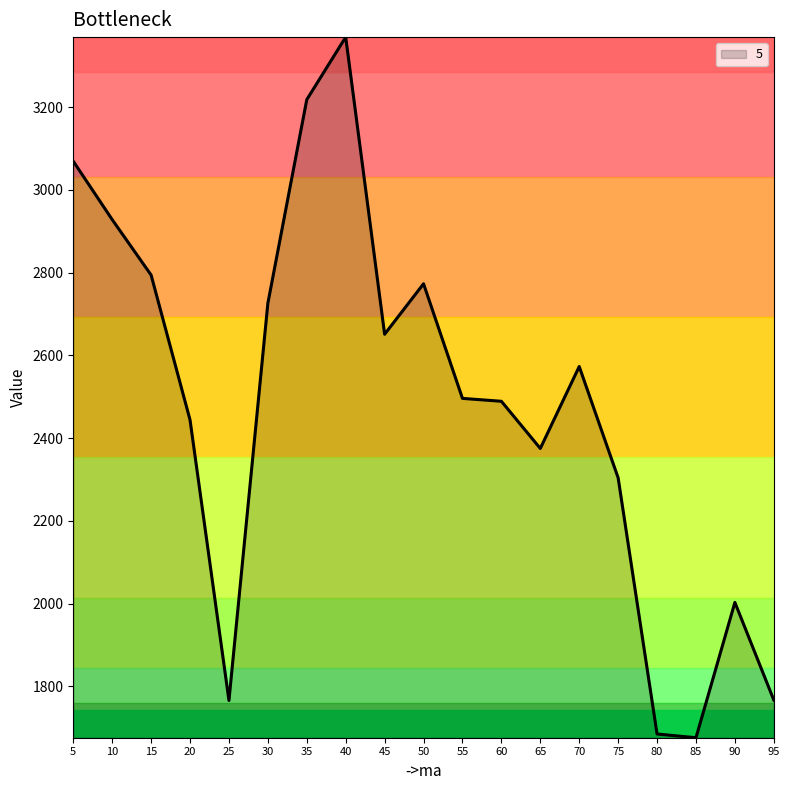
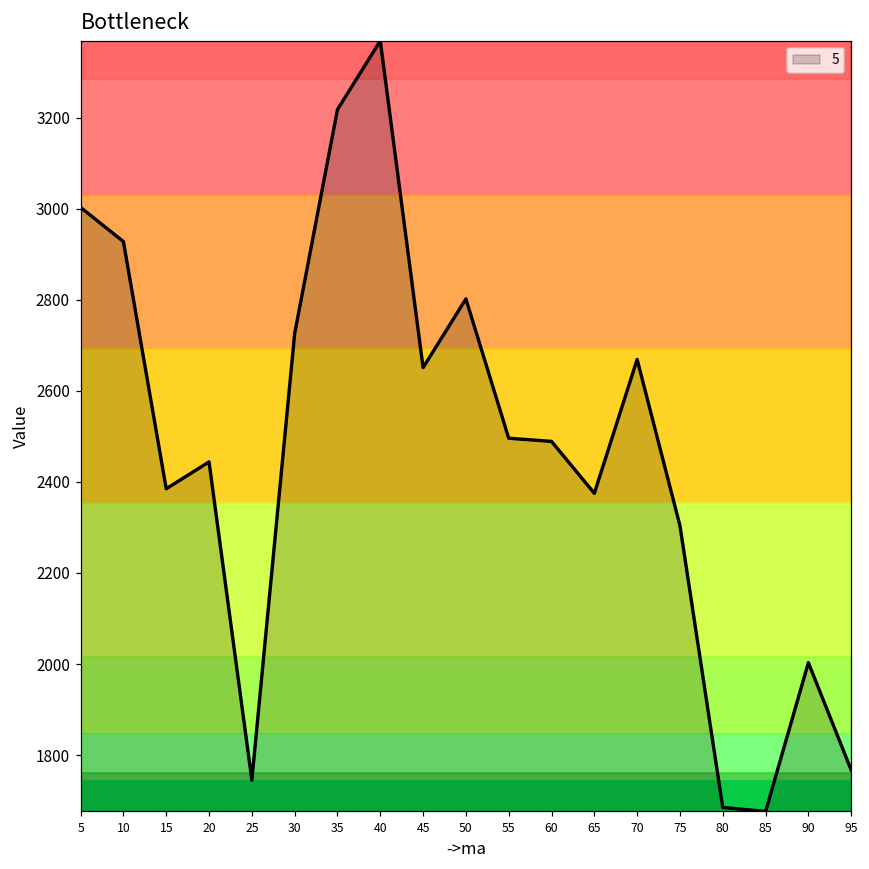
5: 3070 -> 3000
15: 2790 -> 2390
25: 1770 -> 1750
50: 2770 -> 2800
70: 2570 -> 2670
